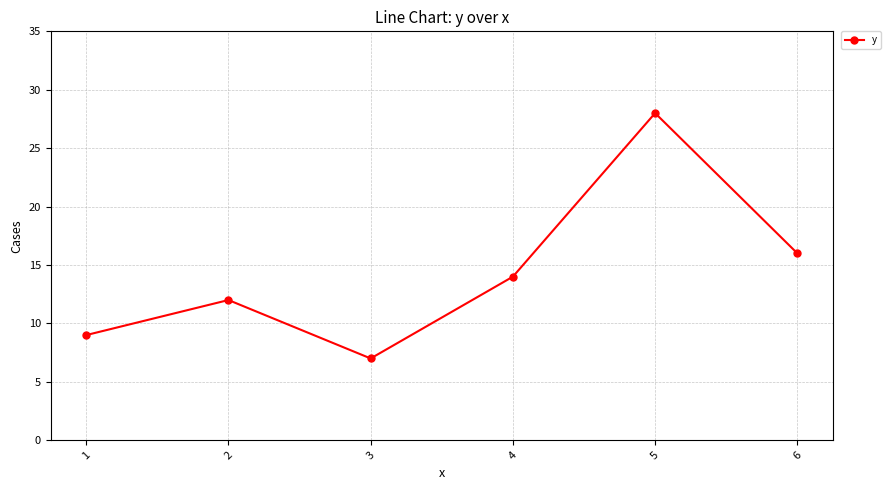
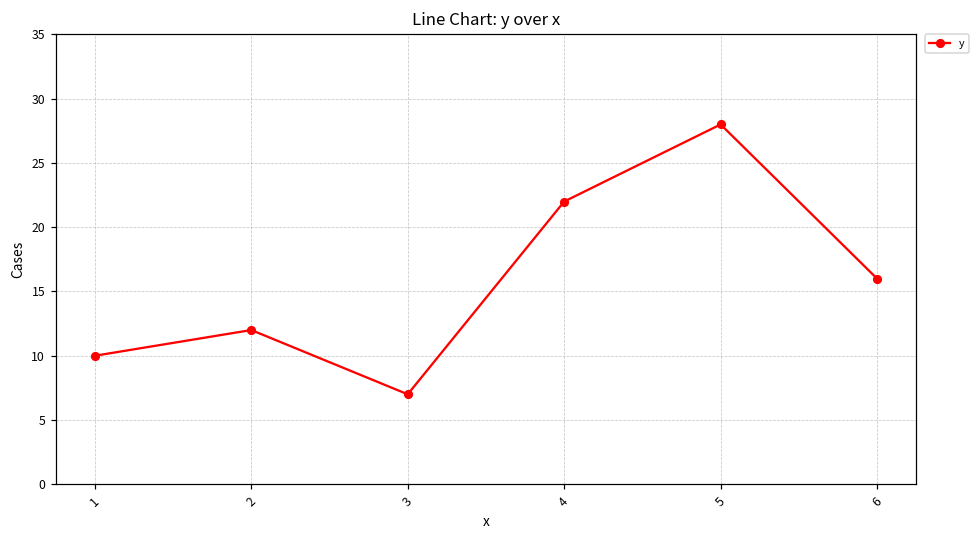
1: 9 -> 10
4: 14 -> 22
